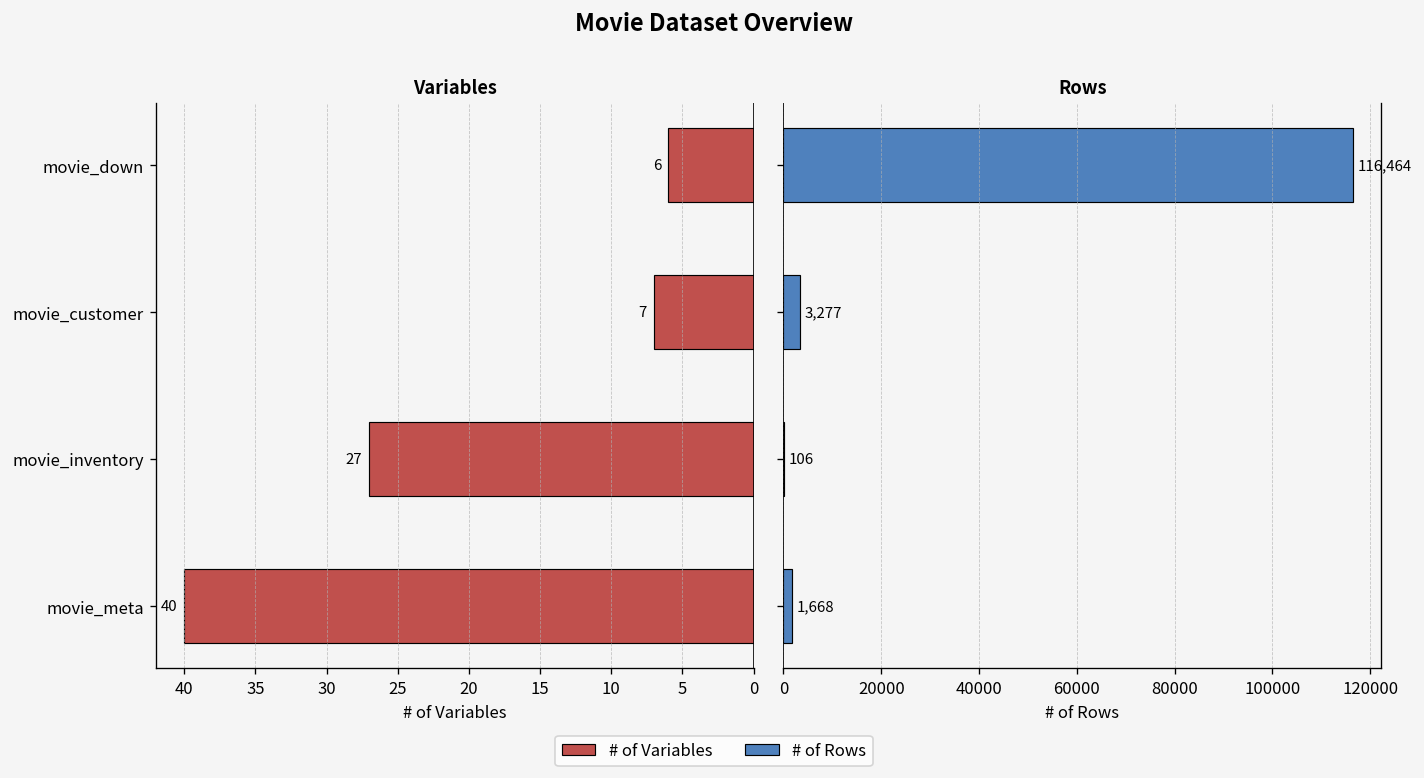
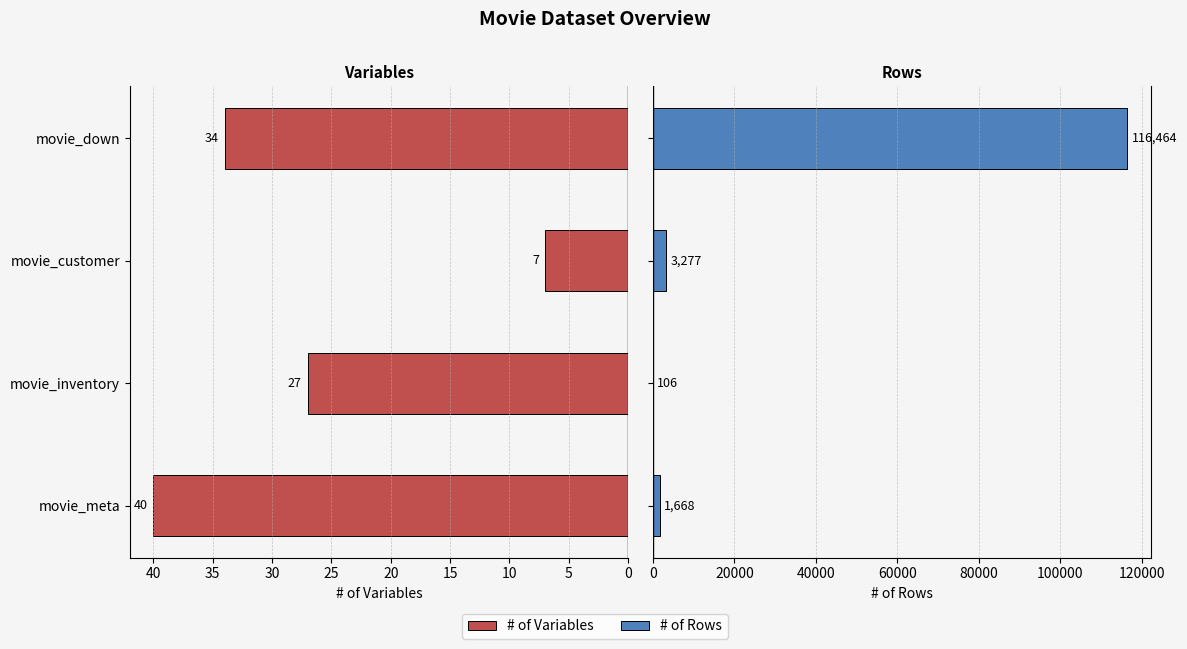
Variables, movie_down: 6 -> 34
